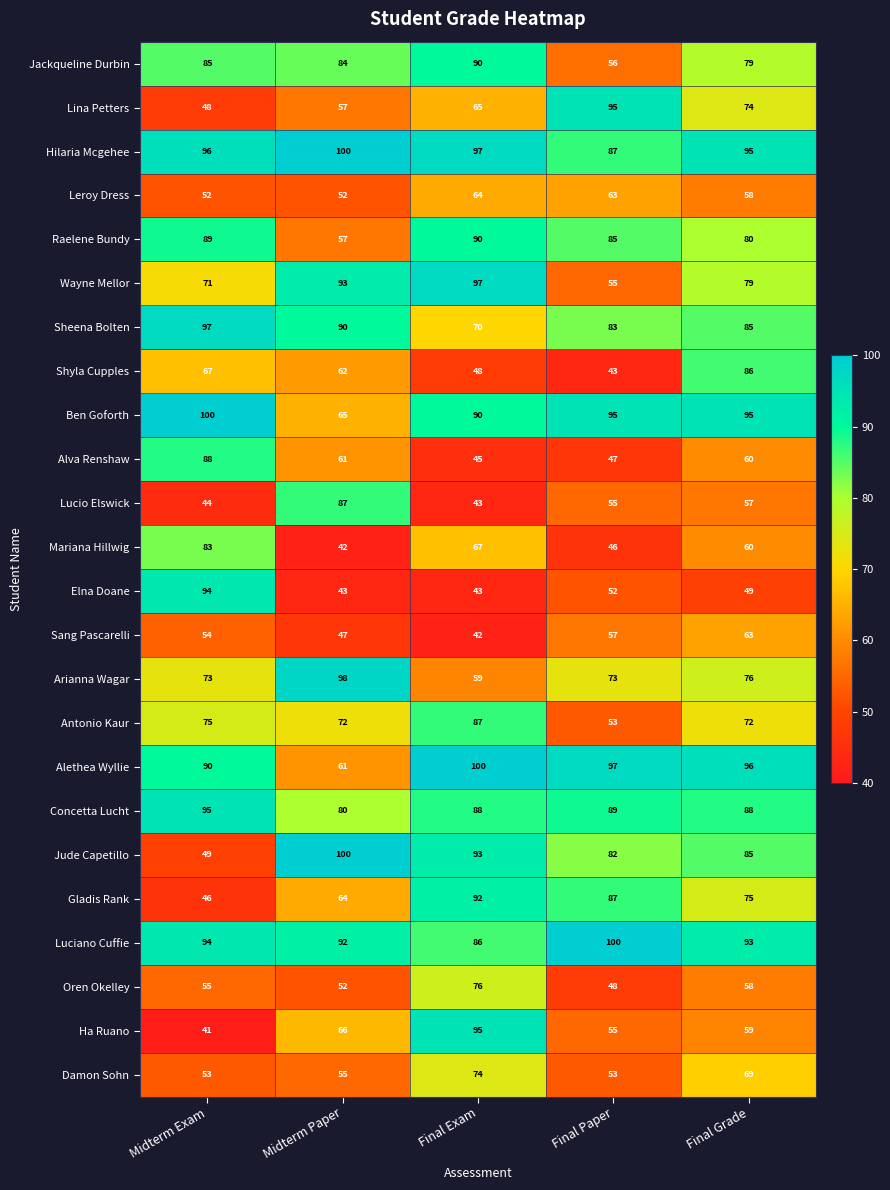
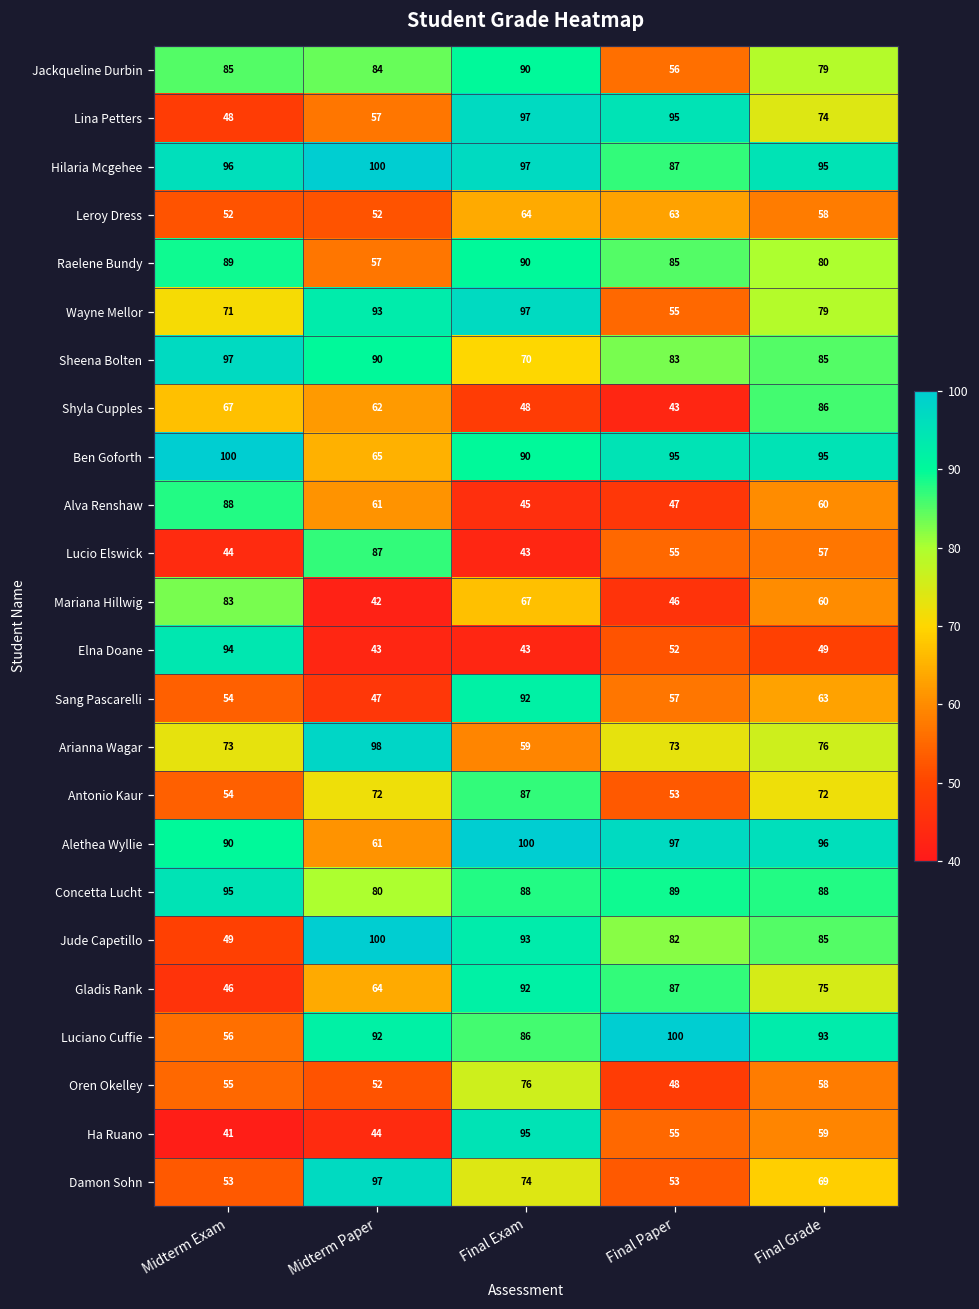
Lina Petters, Final Exam: 65 -> 97
Sang Pascarelli, Final Exam: 42 -> 92
Antonio Kaur, Midterm Exam: 75 -> 54
Luciano Cuffie, Midterm Exam: 94 -> 56
Ha Ruano, Midterm Paper: 66 -> 44
Damon Sohn, Midterm Paper: 55 -> 97
